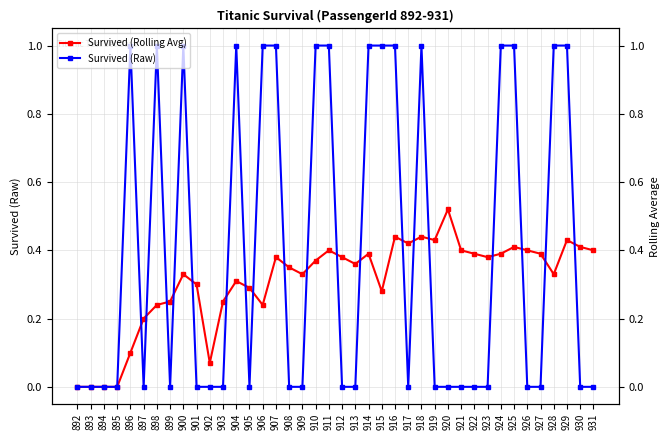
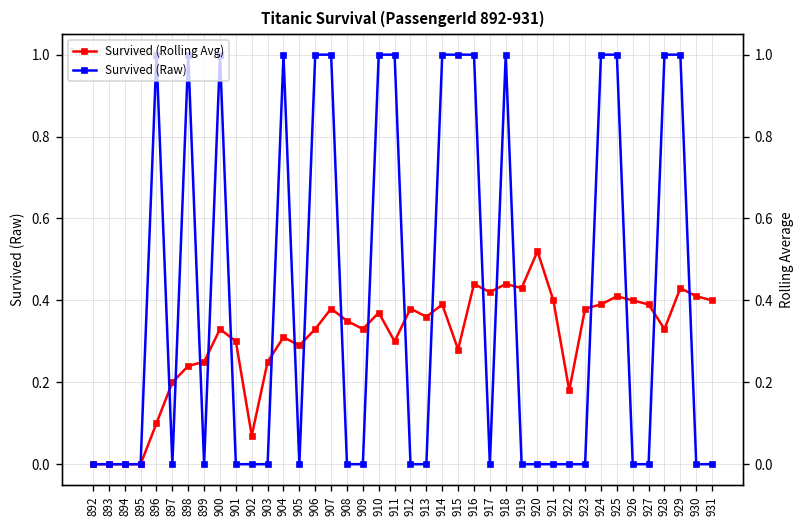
Survived (Rolling Avg), 906: 0.24 -> 0.33
Survived (Rolling Avg), 911: 0.4 -> 0.3
Survived (Rolling Avg), 922: 0.39 -> 0.18
